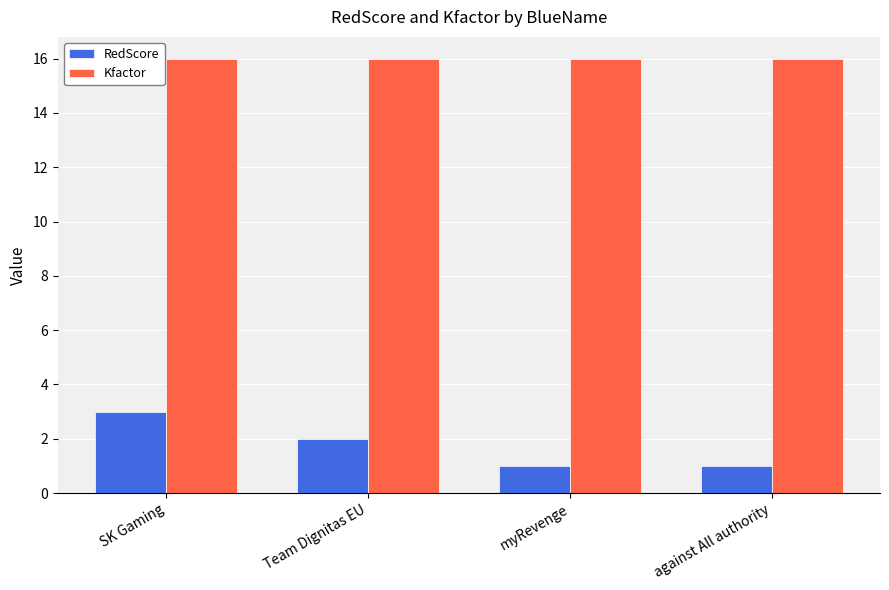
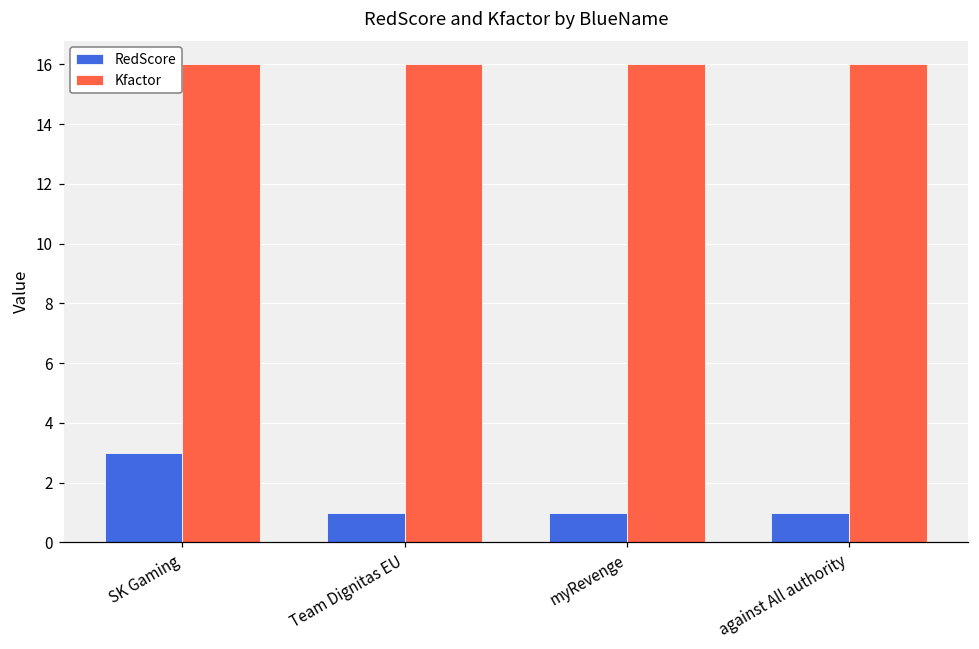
RedScore, Team Dignitas EU: 2 -> 1
